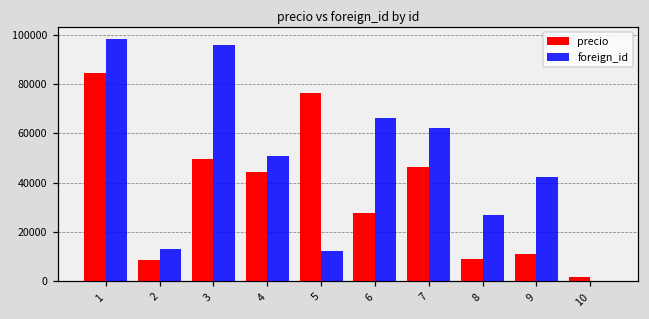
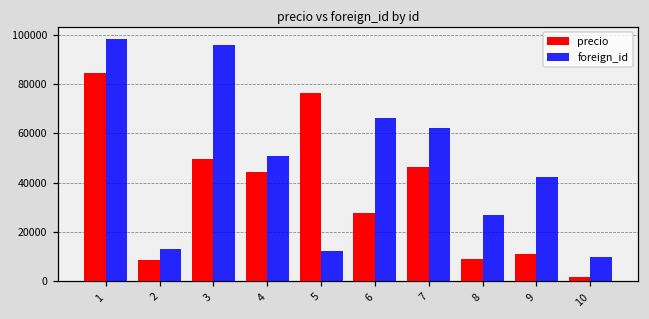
foreign_id, 10: 0 -> 10000
